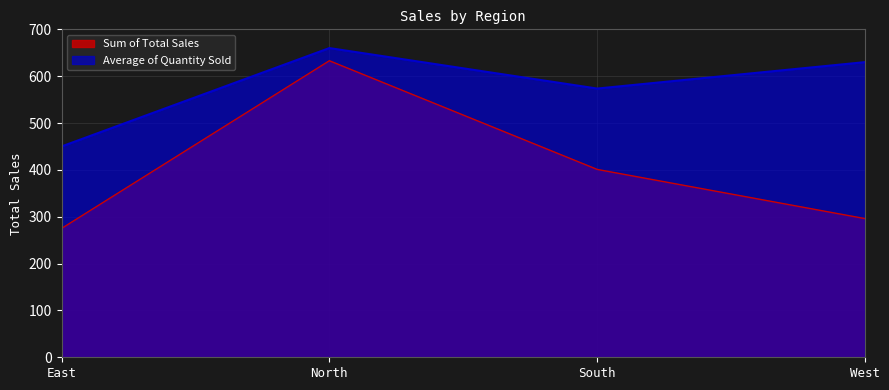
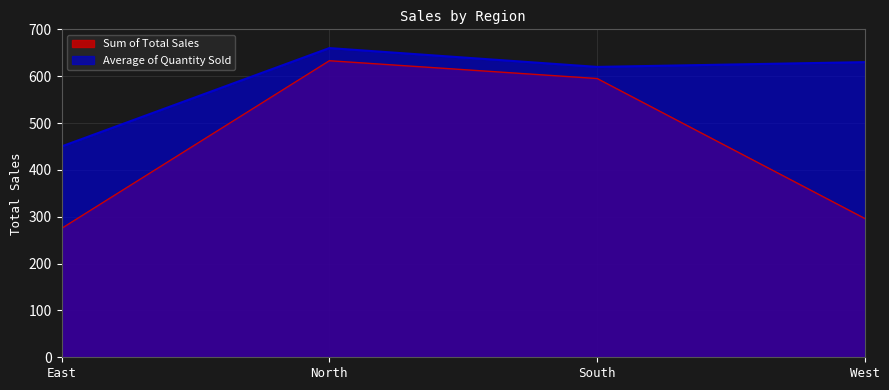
Sum of Total Sales, South: 400 -> 600
Average of Quantity Sold, South: 570 -> 620
